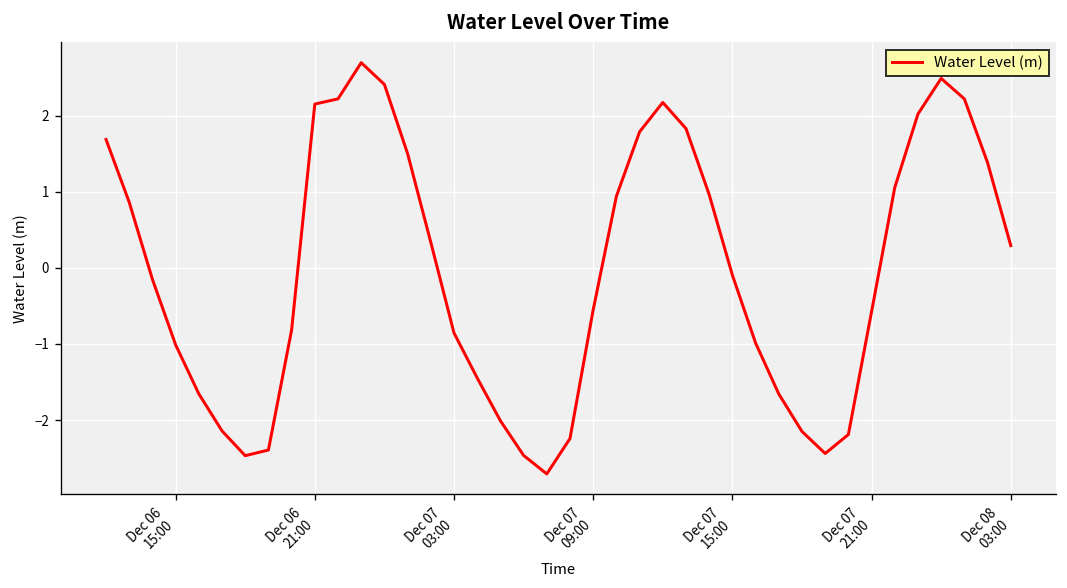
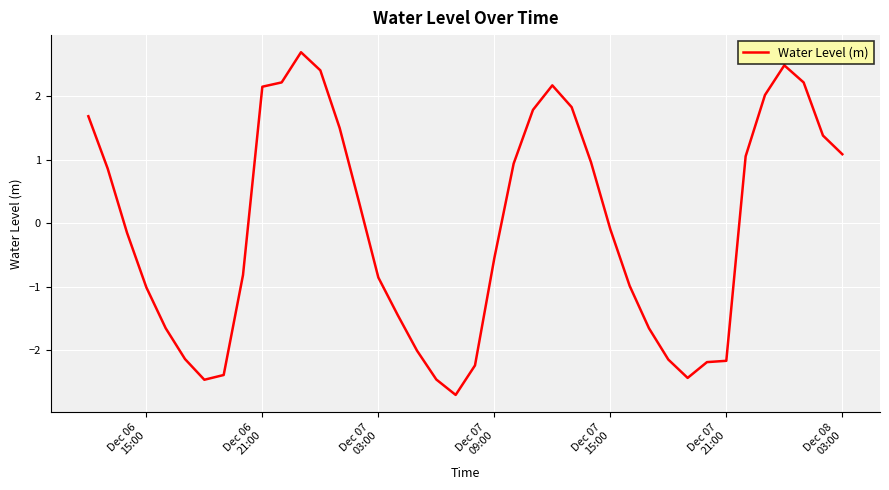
Dec 07 21:00: -0.6 -> -2.2
Dec 08 03:00: 0.3 -> 1.1
